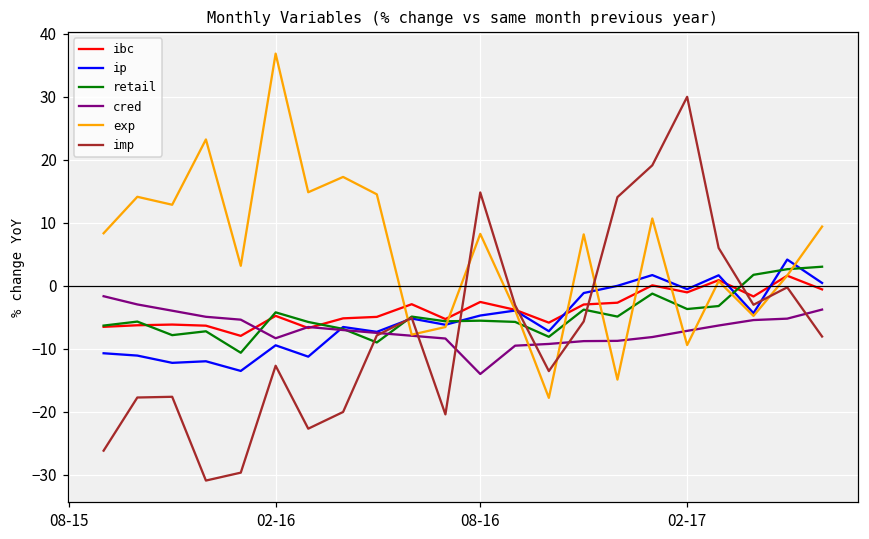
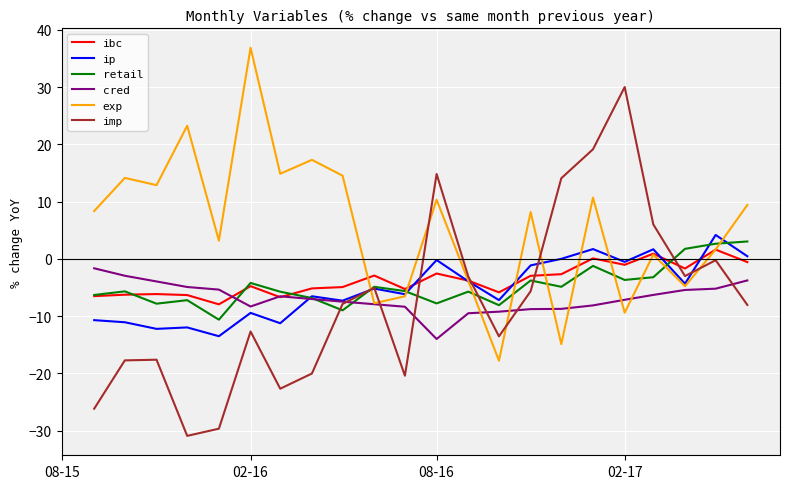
ip, 08-16: -5 -> 0
retail, 08-16: -6 -> -8
exp, 08-16: 8 -> 10
